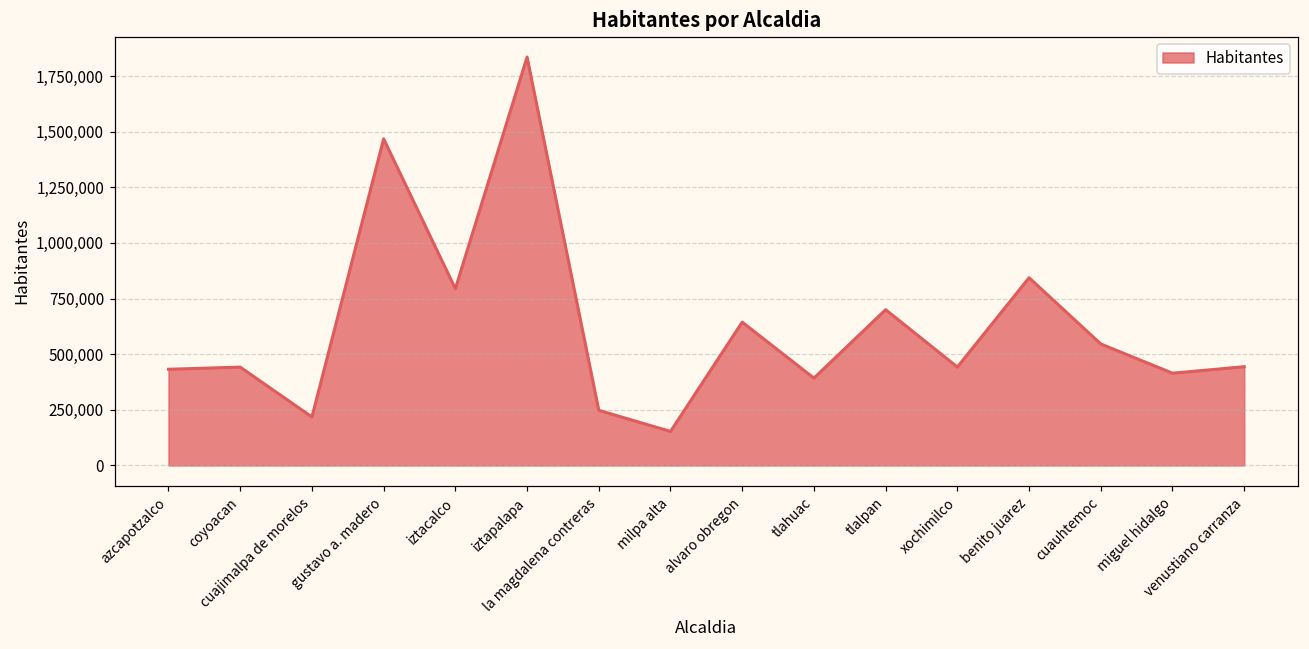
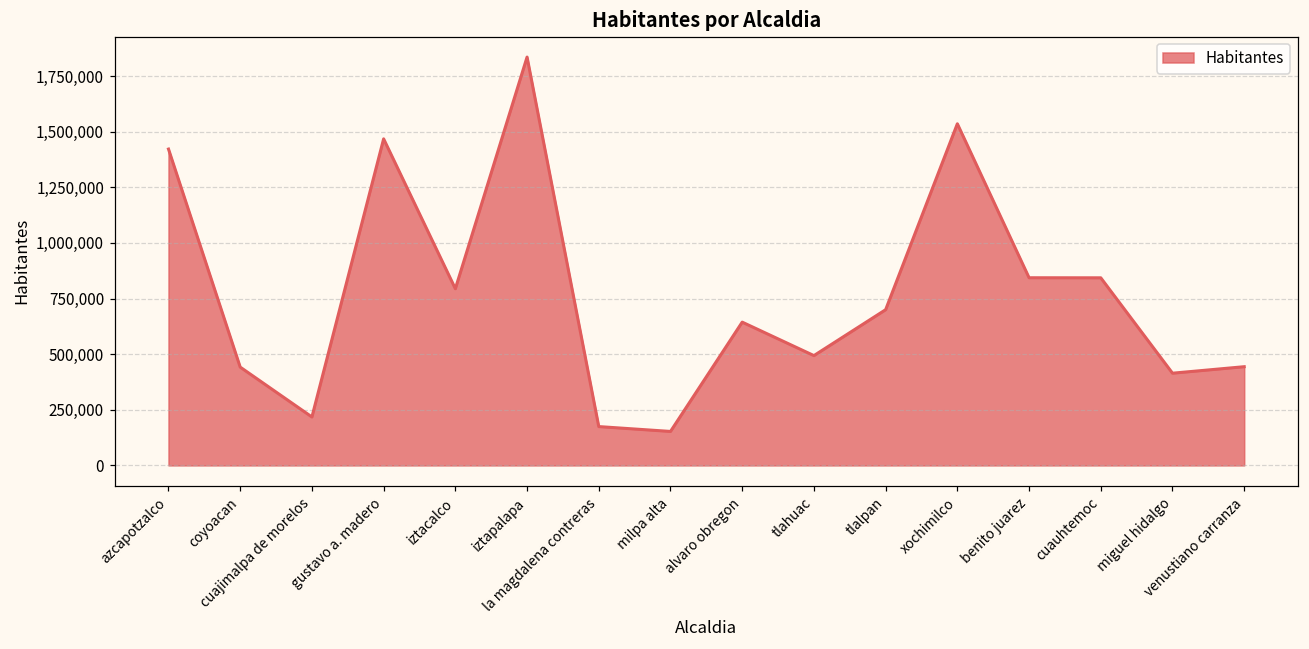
azcapotzalco: 430,000 -> 1,420,000
la magdalena contreras: 250,000 -> 170,000
tlahuac: 390,000 -> 490,000
xochimilco: 440,000 -> 1,540,000
cuauhtemoc: 550,000 -> 840,000
